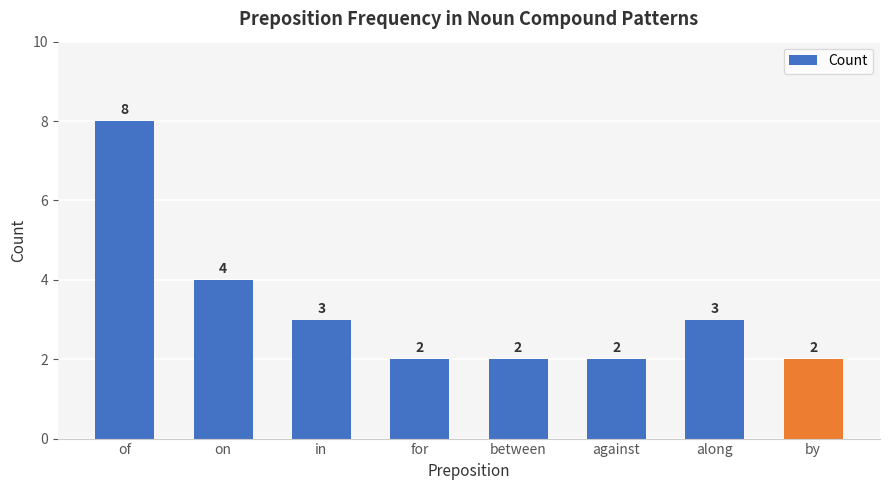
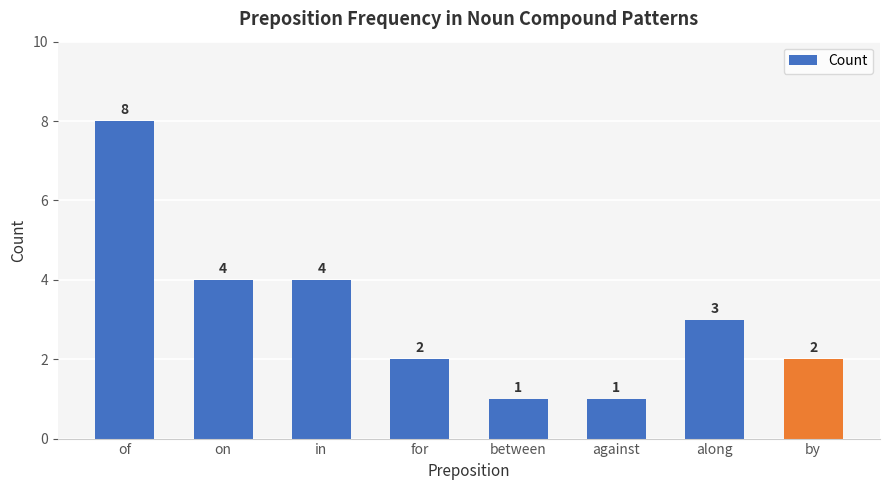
in: 3 -> 4
between: 2 -> 1
against: 2 -> 1
